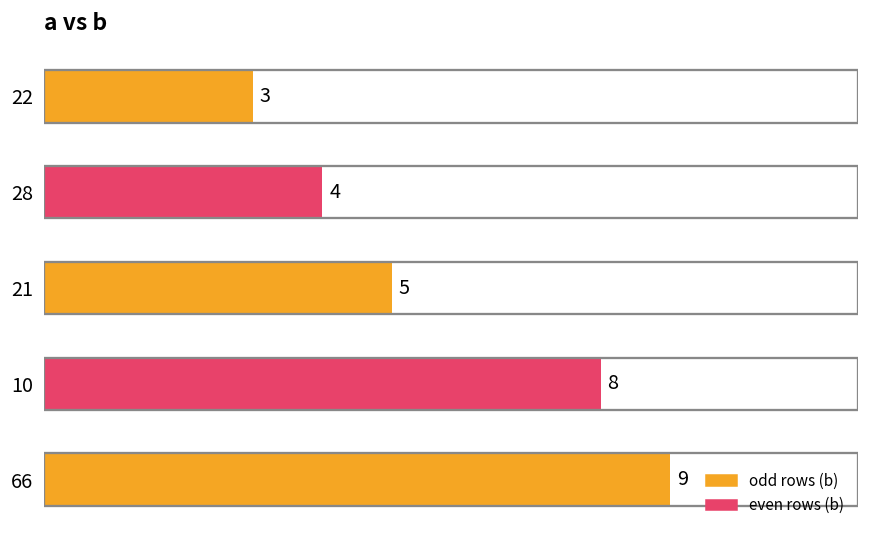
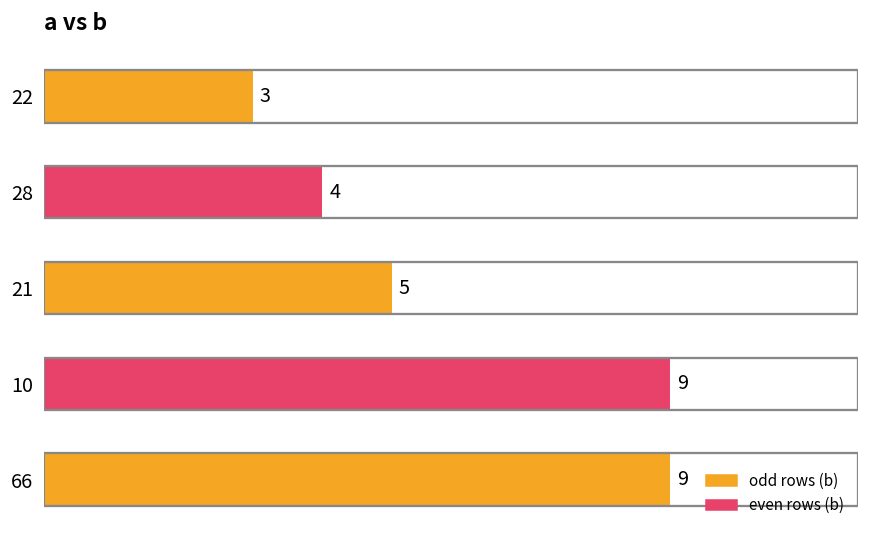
10: 8 -> 9
